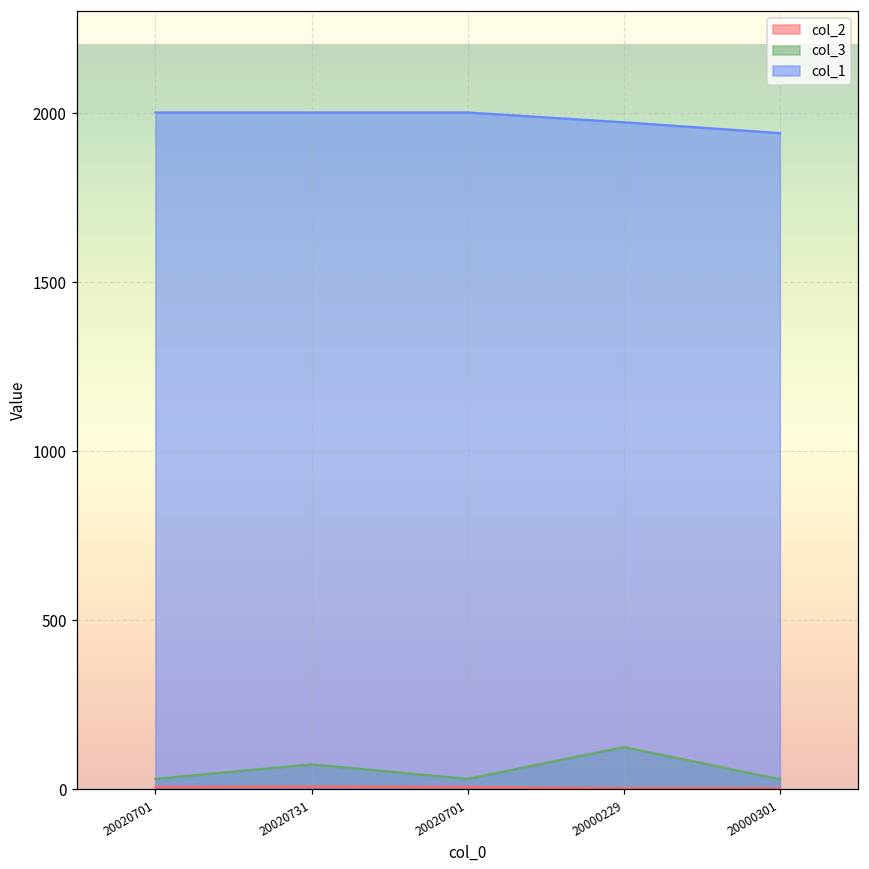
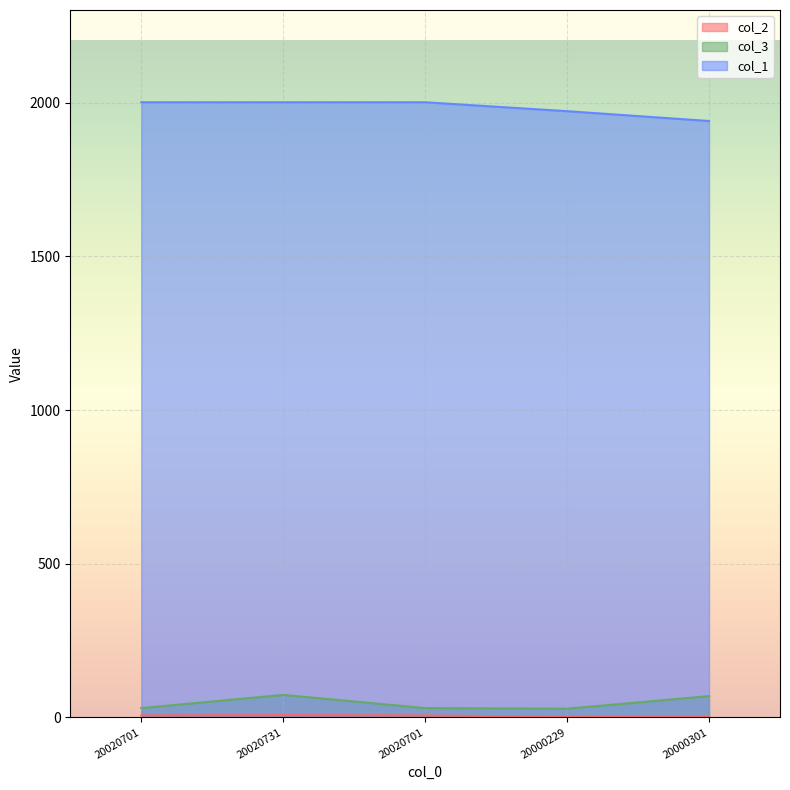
col_3, 20000229: 120 -> 30
col_3, 20000301: 30 -> 70
